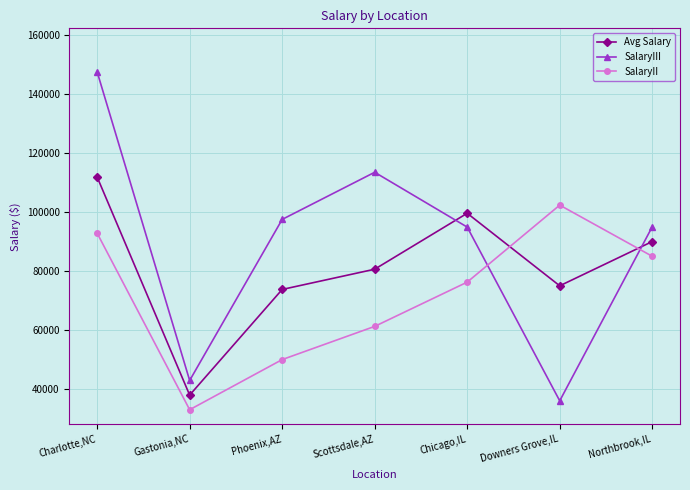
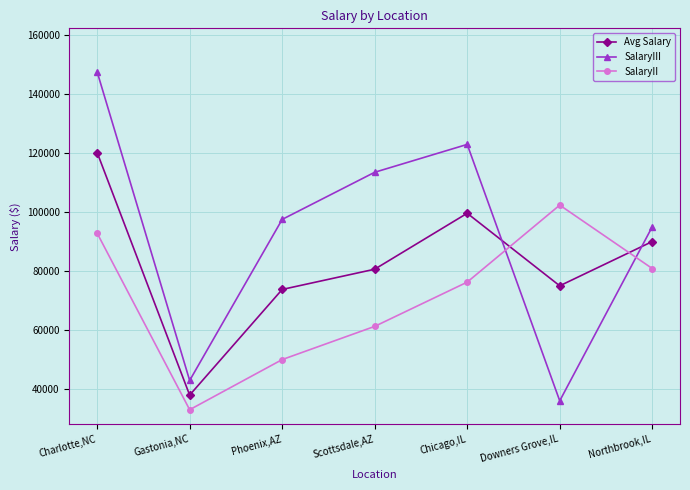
Avg Salary, Charlotte,NC: 112000 -> 120000
SalaryIII, Chicago,IL: 95000 -> 123000
SalaryII, Northbrook,IL: 85000 -> 81000
